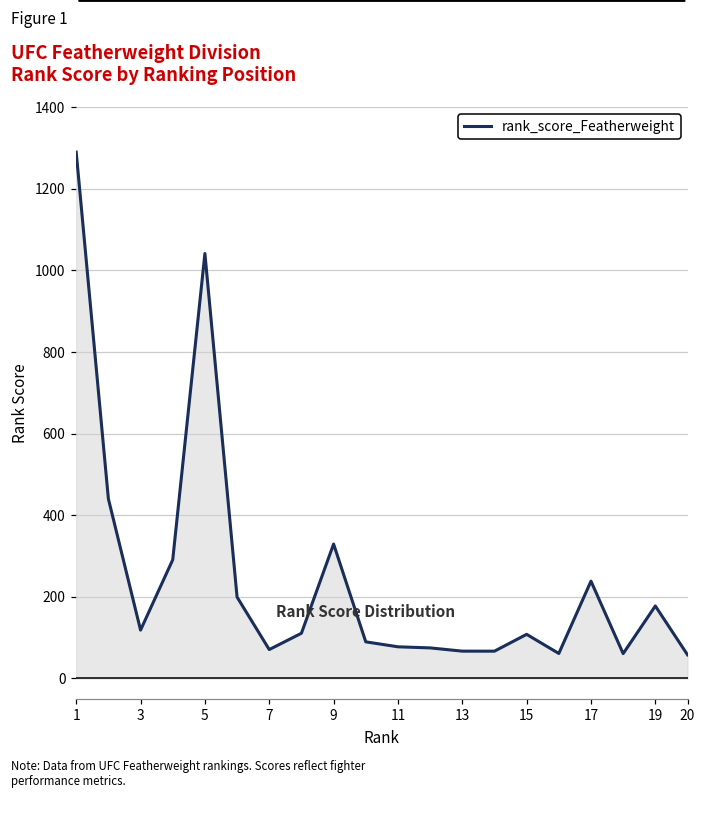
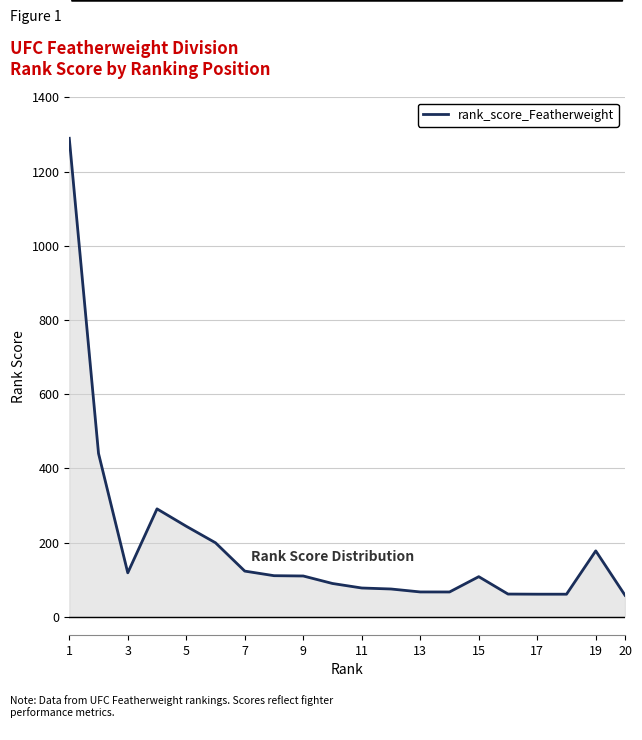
5: 1040 -> 240
7: 70 -> 120
9: 330 -> 110
17: 240 -> 60
